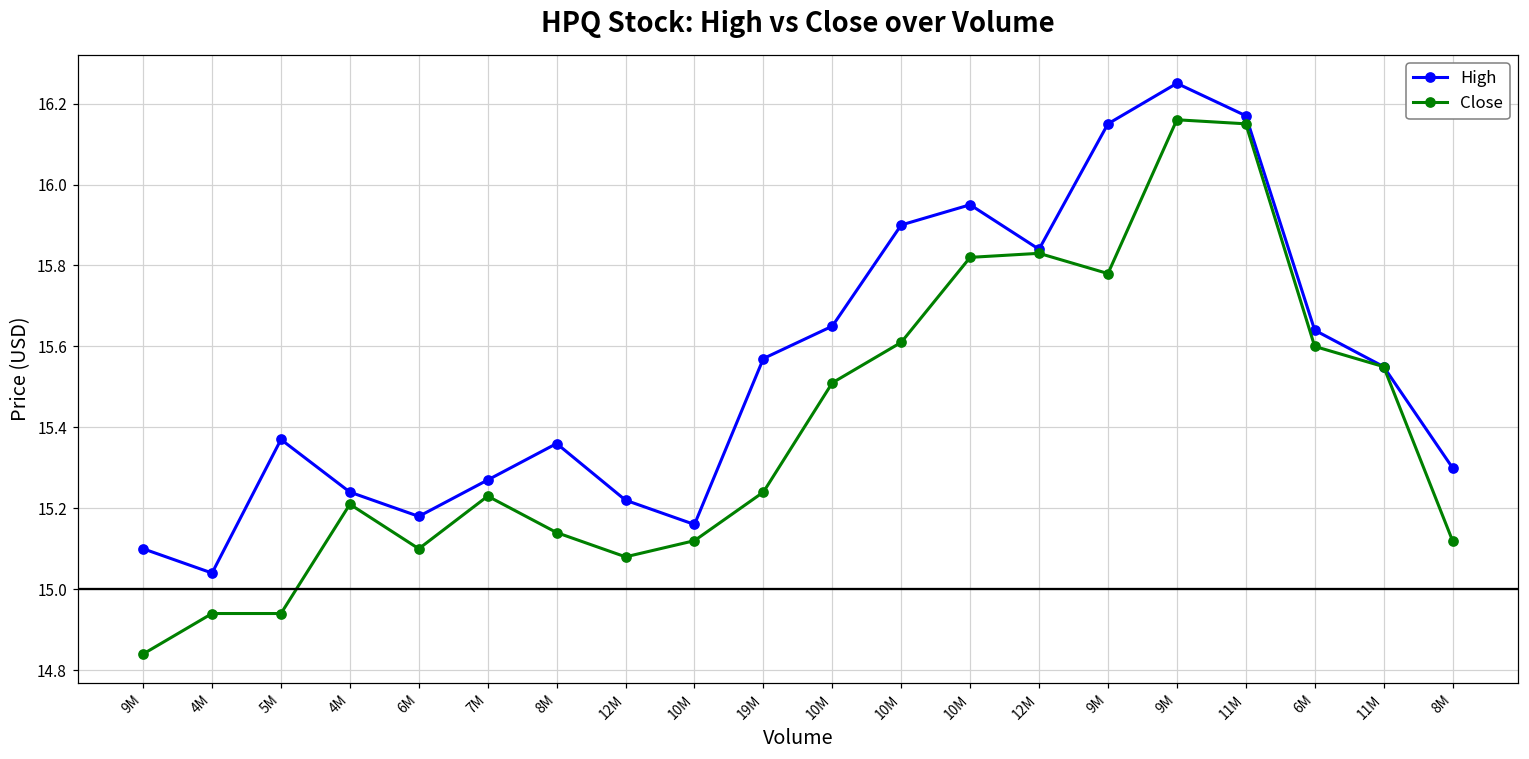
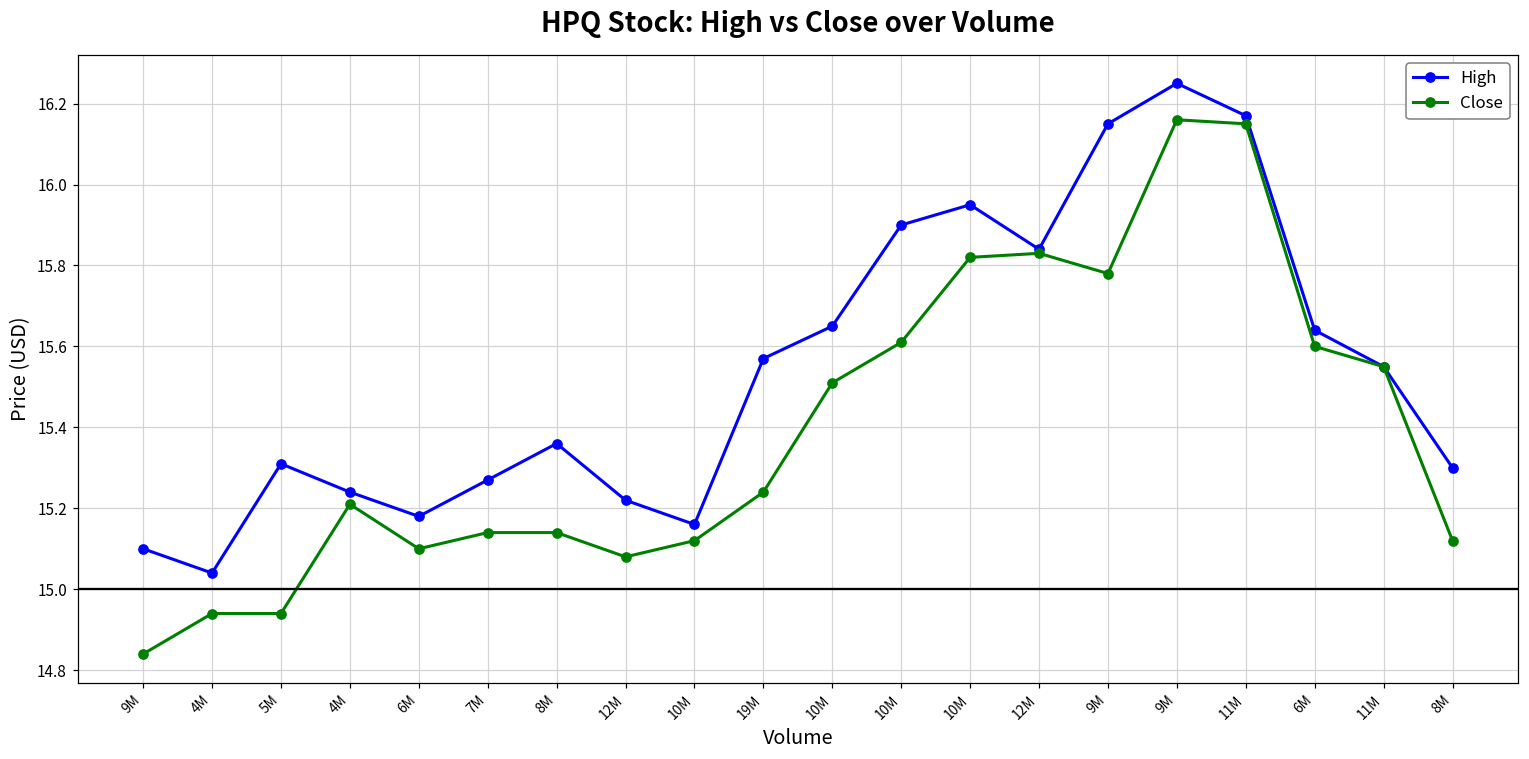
High, 5M: 15.37 -> 15.31
Close, 7M: 15.23 -> 15.14
